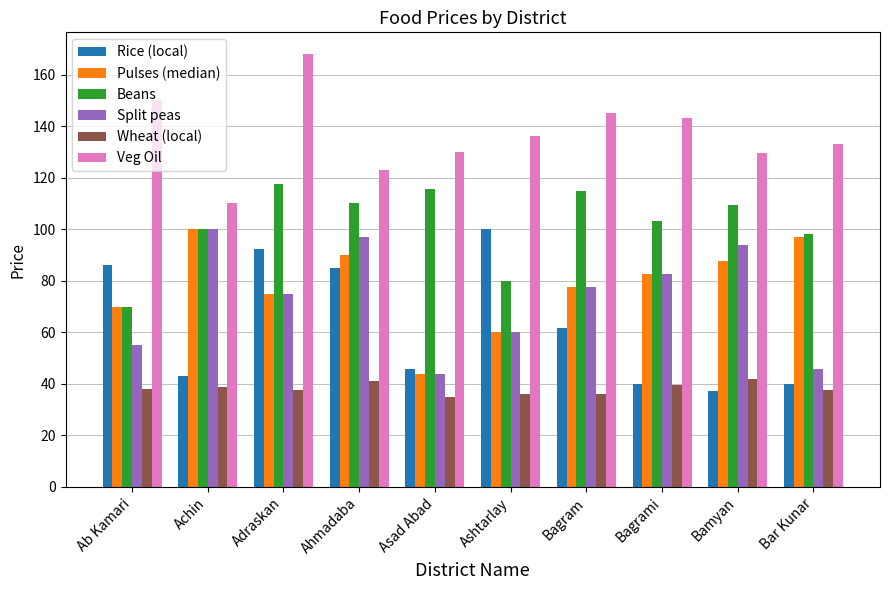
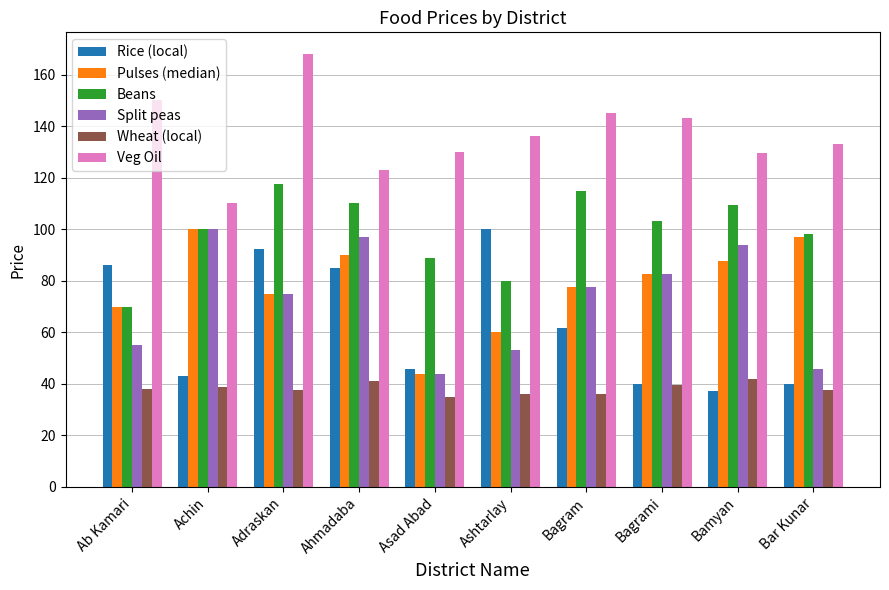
Beans, Asad Abad: 116 -> 89
Split peas, Ashtarlay: 60 -> 53
